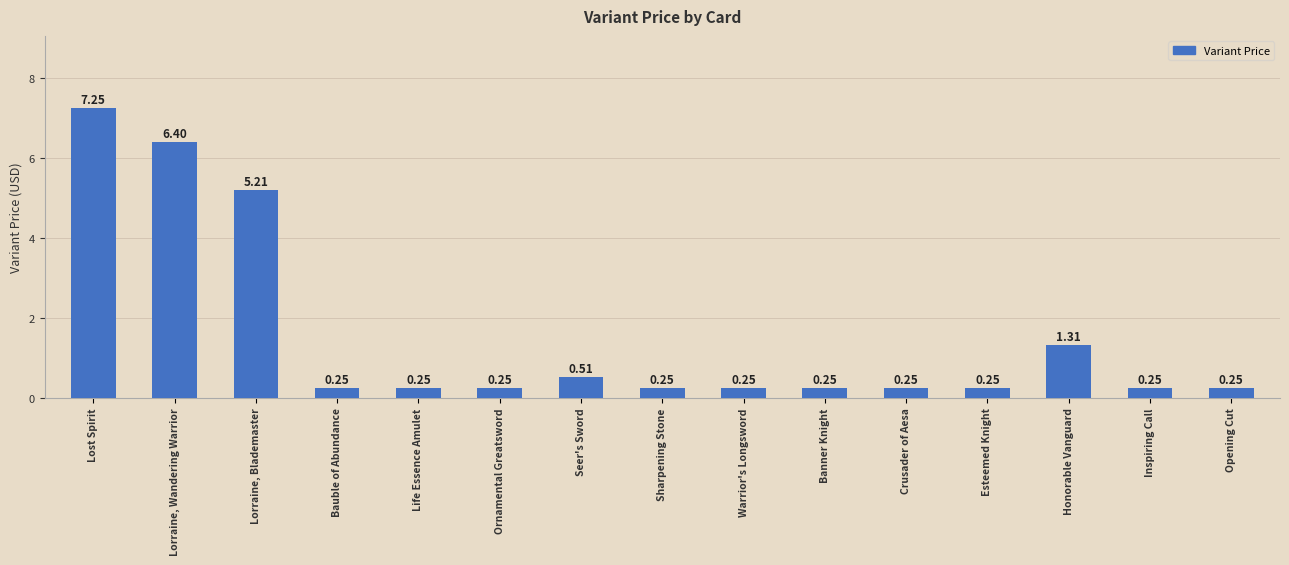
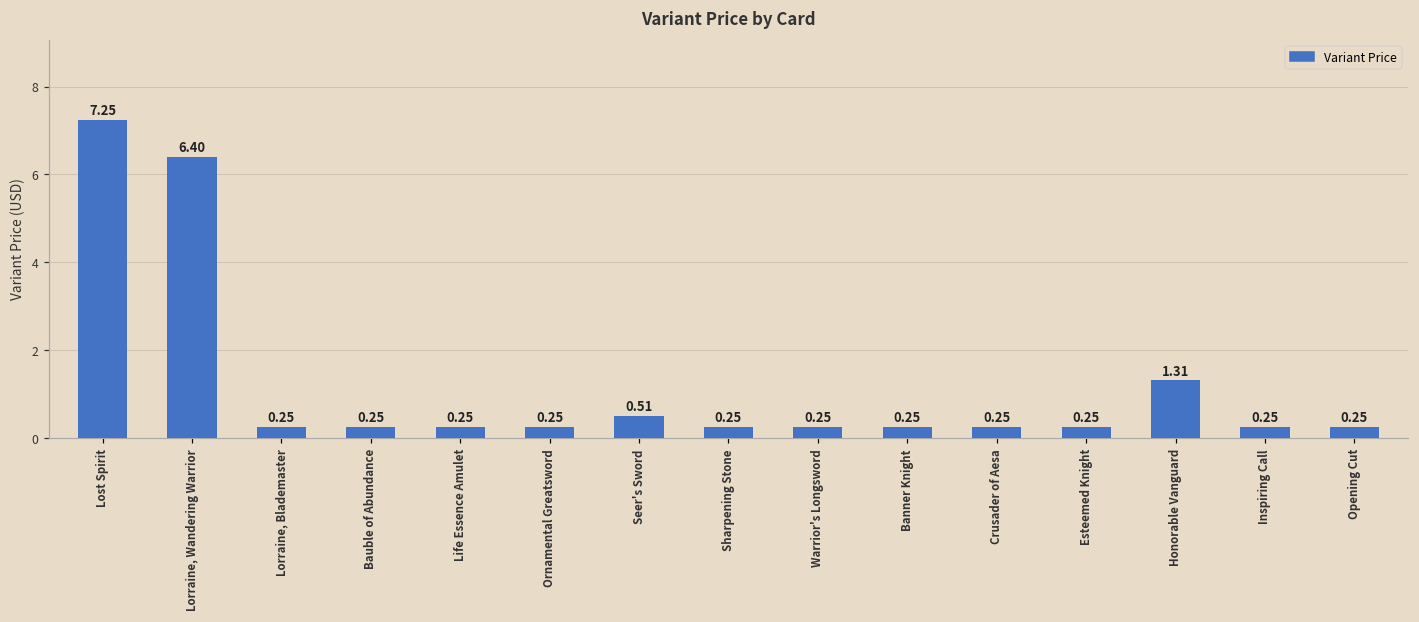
Lorraine, Blademaster: 5.21 -> 0.25
